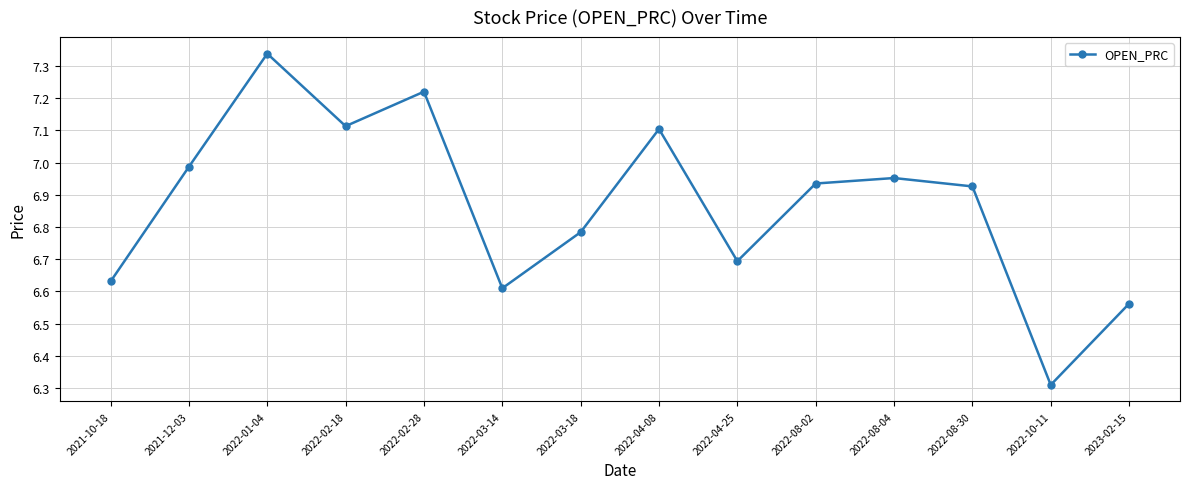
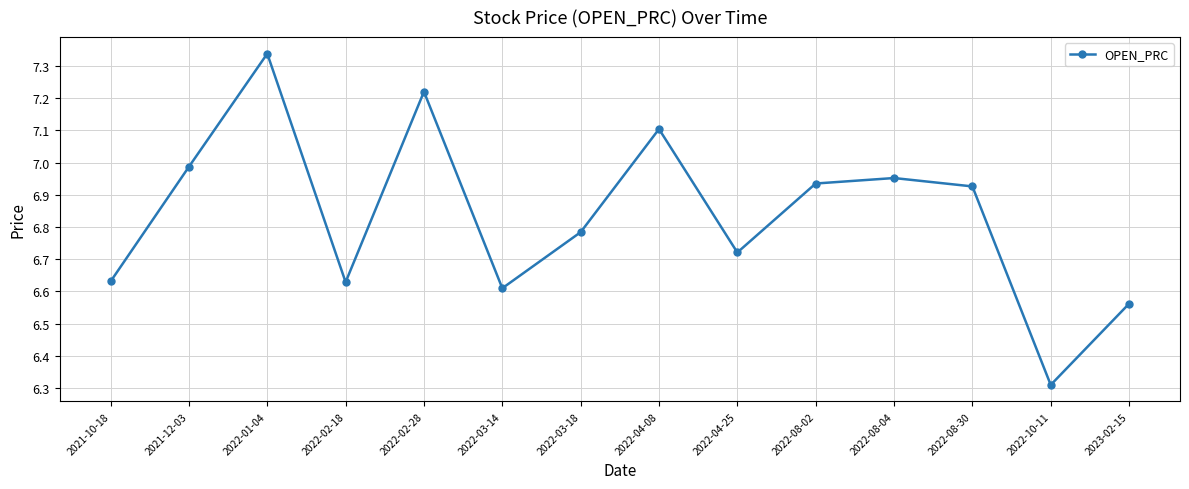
2022-02-18: 7.11 -> 6.63
2022-04-25: 6.69 -> 6.72
